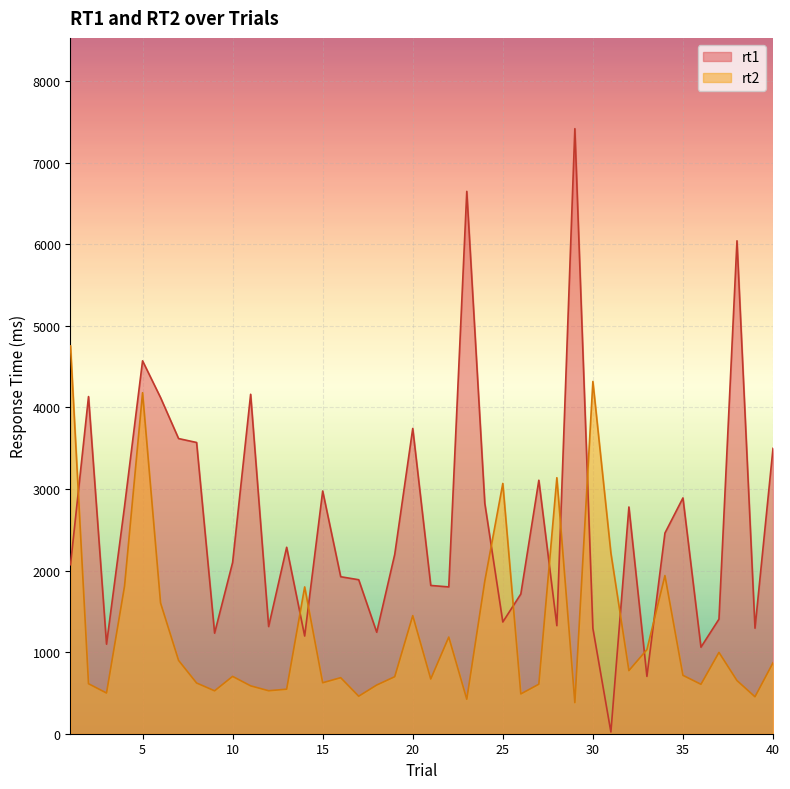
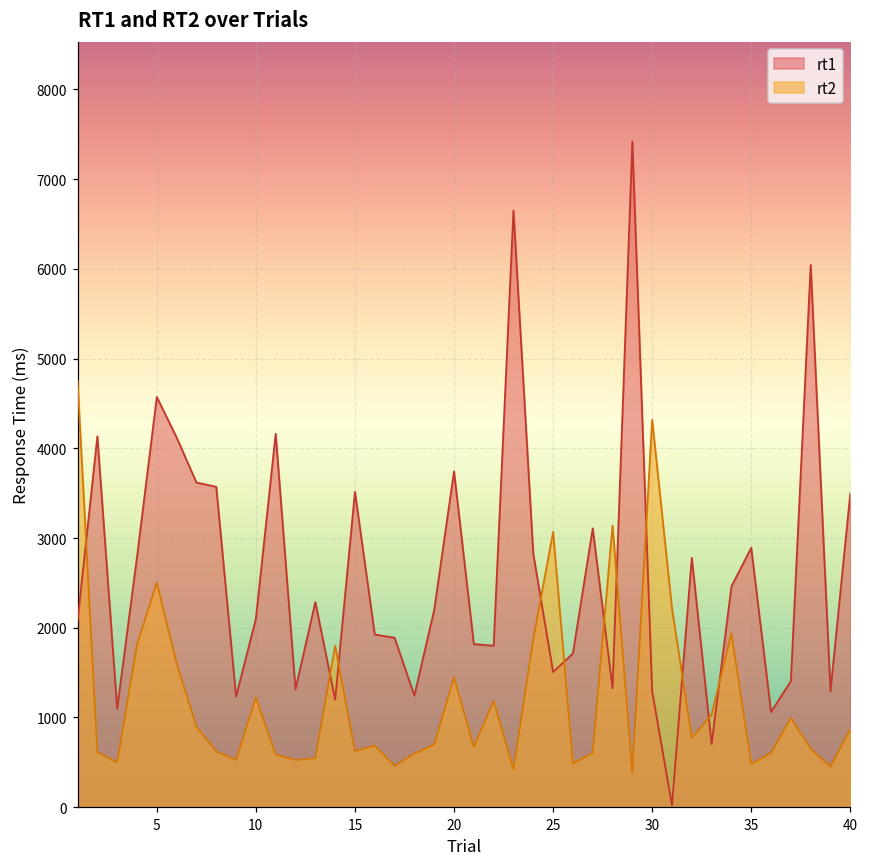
rt2, 5: 4200 -> 2500
rt2, 10: 700 -> 1200
rt1, 15: 3000 -> 3500
rt1, 25: 1400 -> 1500
rt2, 35: 700 -> 500
